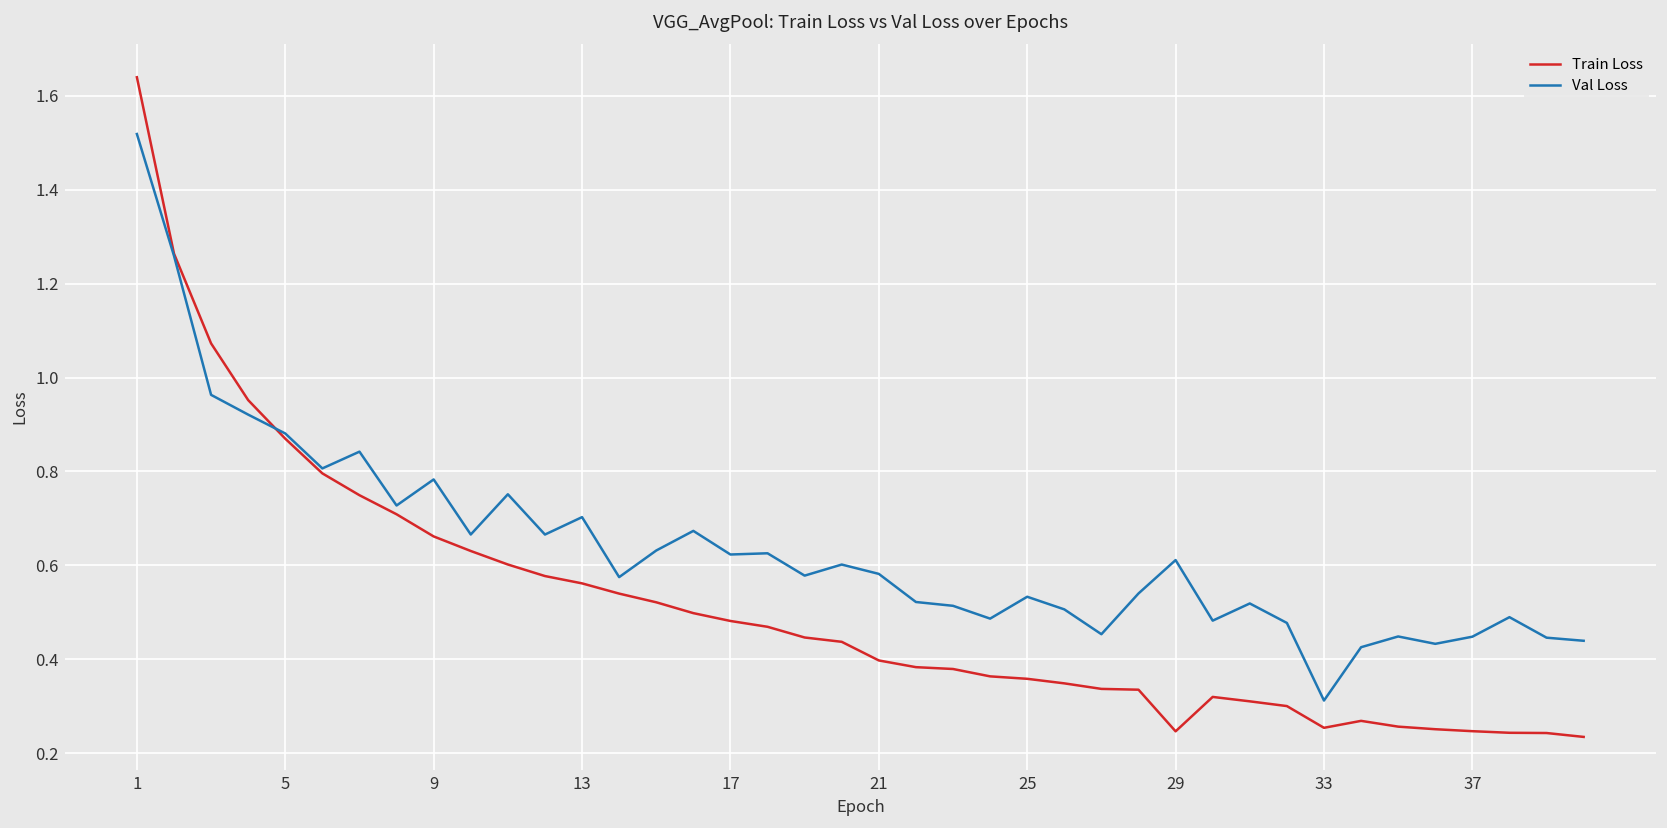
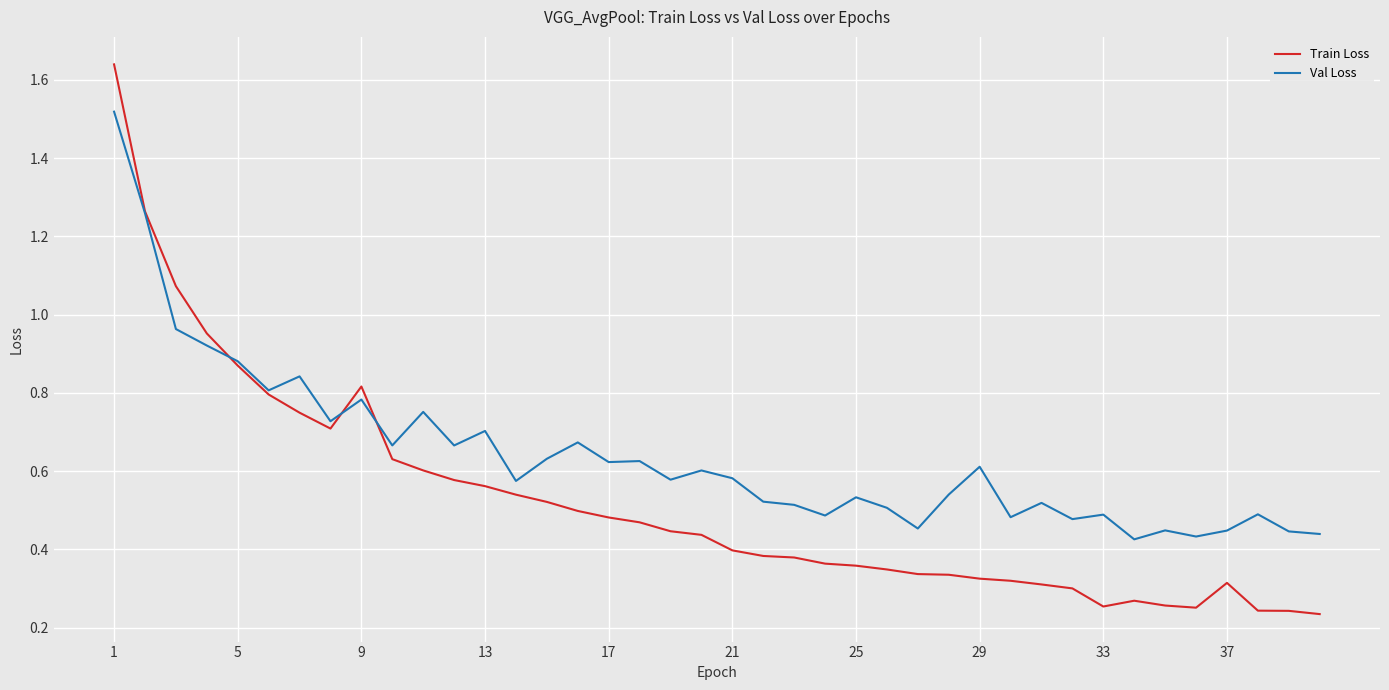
Train Loss, 9: 0.66 -> 0.82
Train Loss, 29: 0.25 -> 0.33
Val Loss, 33: 0.31 -> 0.49
Train Loss, 37: 0.25 -> 0.31
